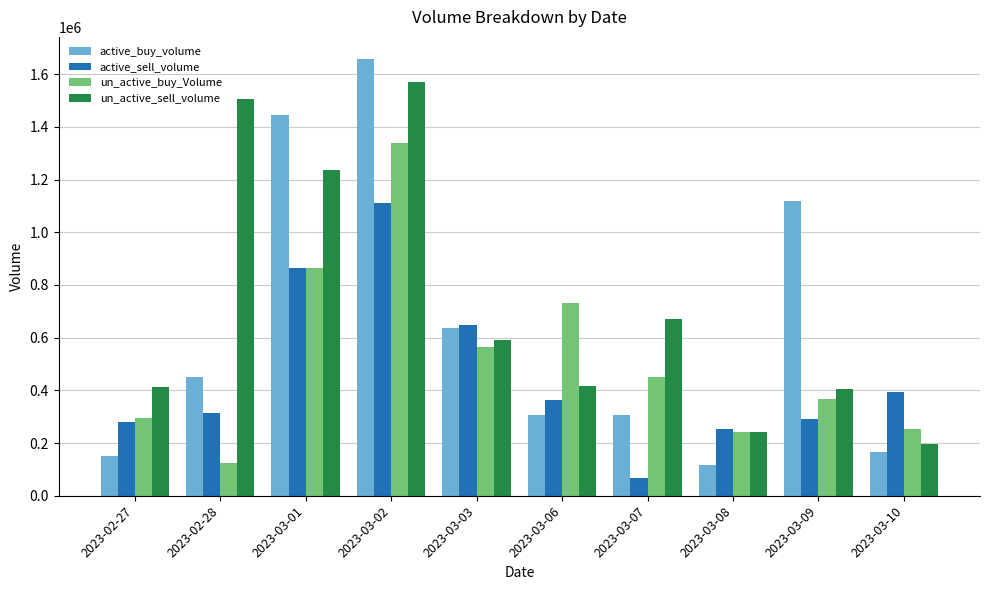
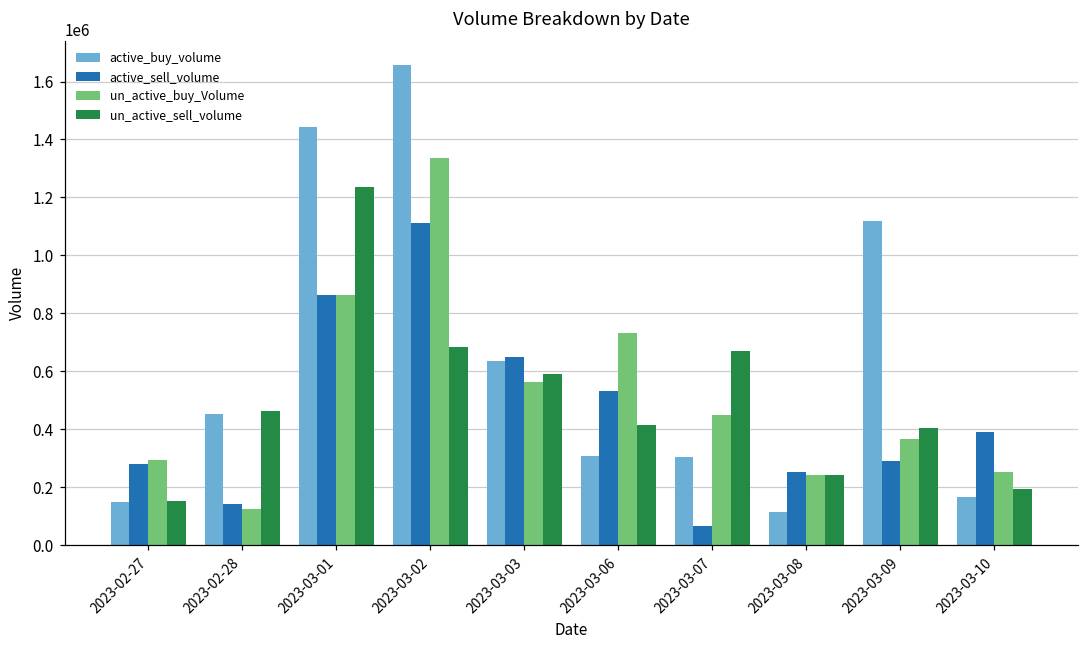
un_active_sell_volume, 2023-02-27: 410000 -> 150000
active_sell_volume, 2023-02-28: 320000 -> 140000
un_active_sell_volume, 2023-02-28: 1500000 -> 460000
un_active_sell_volume, 2023-03-02: 1570000 -> 690000
active_sell_volume, 2023-03-06: 360000 -> 530000
